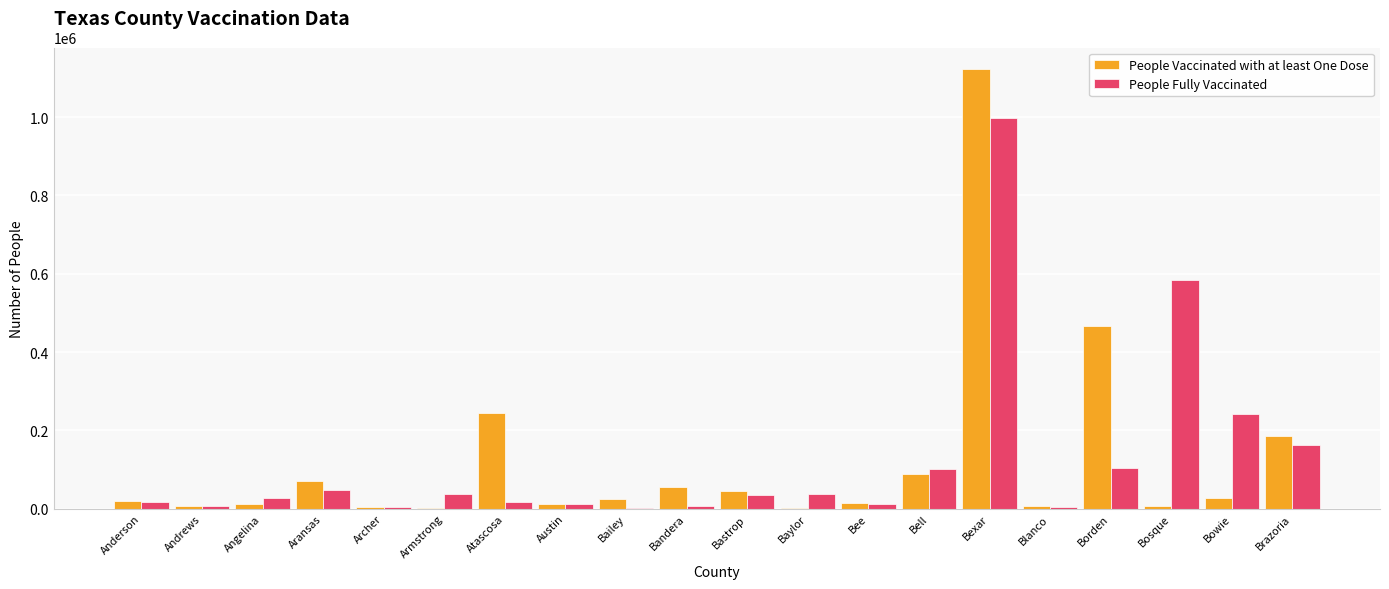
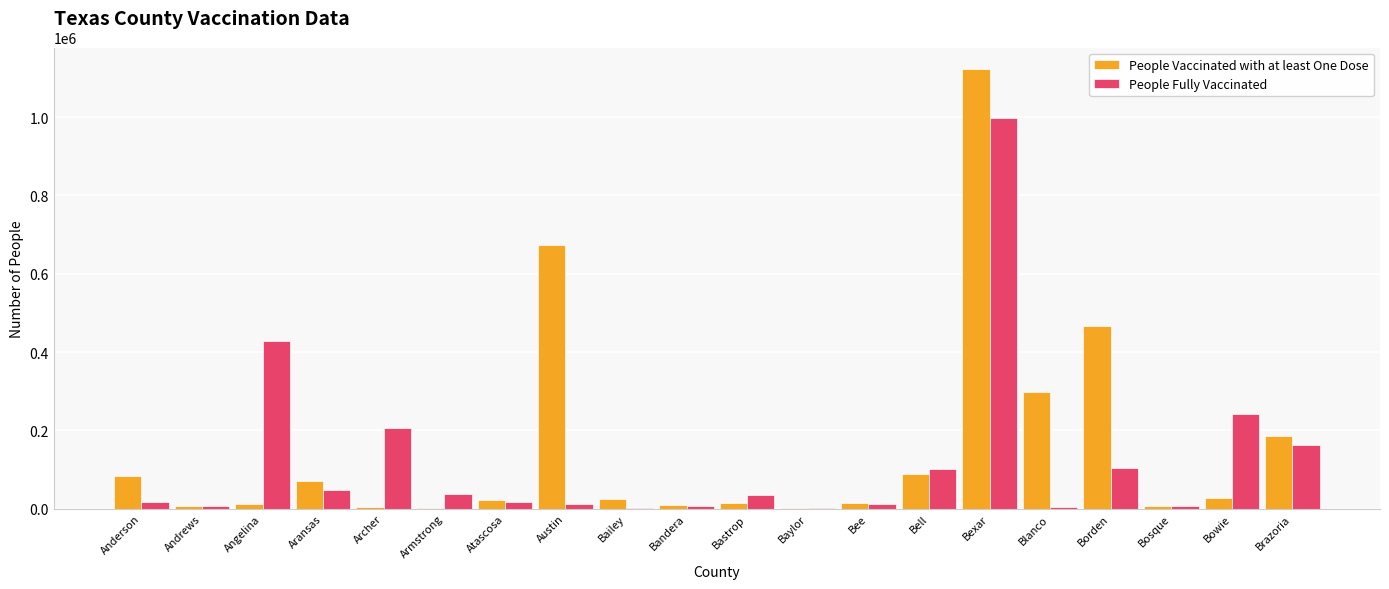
People Vaccinated with at least One Dose, Anderson: 20000 -> 80000
People Fully Vaccinated, Angelina: 30000 -> 430000
People Fully Vaccinated, Archer: 0 -> 210000
People Vaccinated with at least One Dose, Atascosa: 250000 -> 20000
People Vaccinated with at least One Dose, Austin: 10000 -> 670000
People Vaccinated with at least One Dose, Bandera: 60000 -> 10000
People Vaccinated with at least One Dose, Bastrop: 40000 -> 20000
People Fully Vaccinated, Baylor: 40000 -> 0
People Vaccinated with at least One Dose, Blanco: 10000 -> 300000
People Fully Vaccinated, Bosque: 580000 -> 10000
